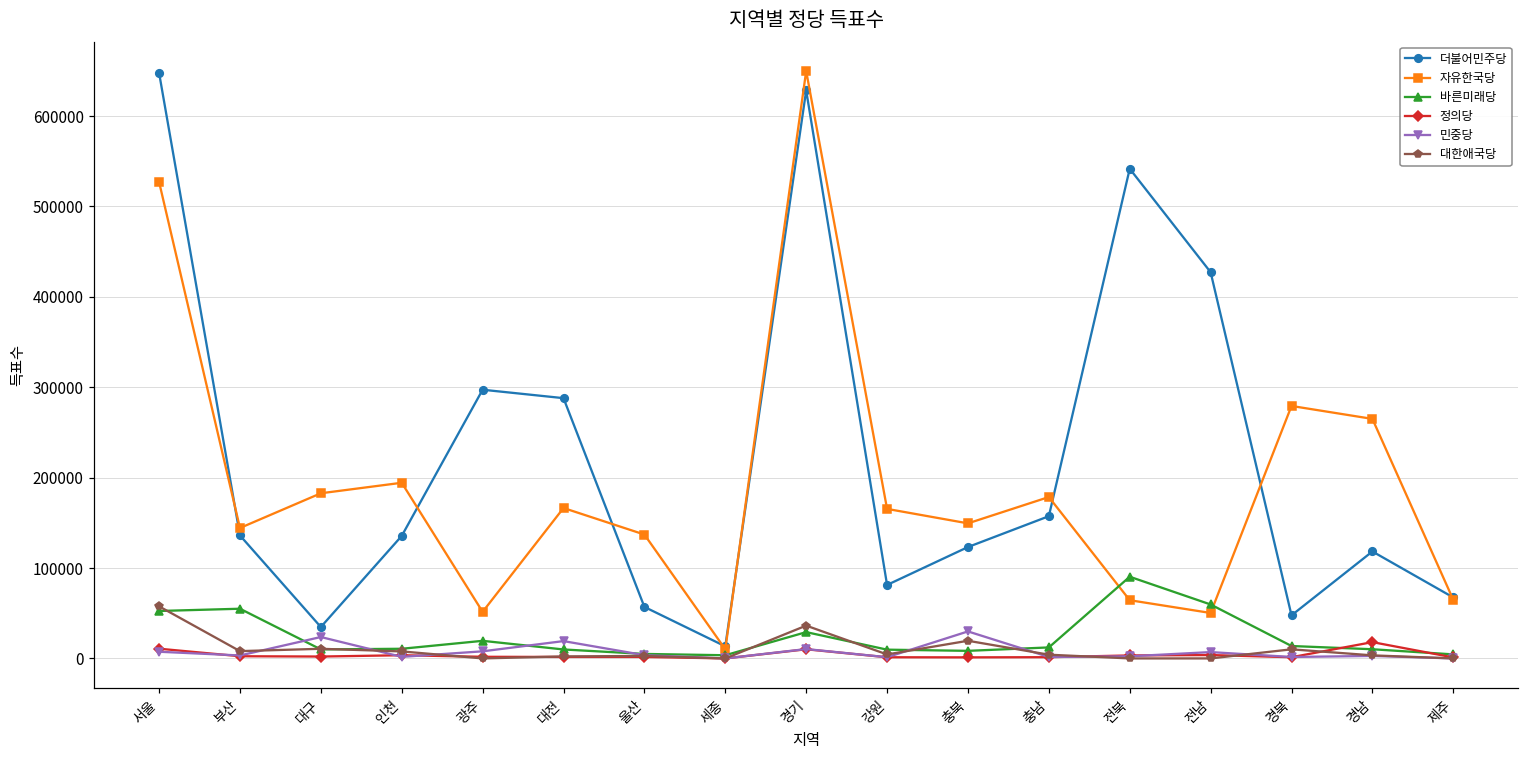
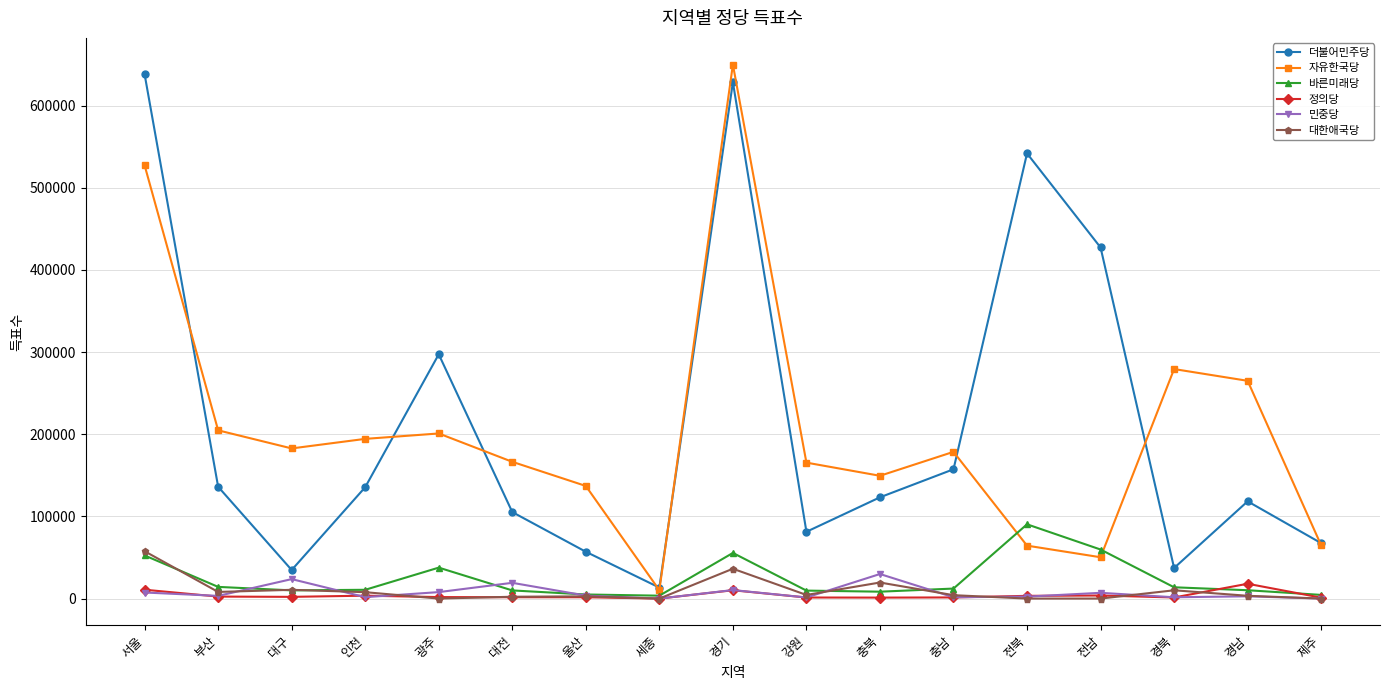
더불어민주당, 서울: 650000 -> 640000
자유한국당, 부산: 140000 -> 200000
바른미래당, 부산: 50000 -> 10000
자유한국당, 광주: 50000 -> 200000
바른미래당, 광주: 20000 -> 40000
더불어민주당, 대전: 290000 -> 110000
바른미래당, 경기: 30000 -> 60000
더불어민주당, 경북: 50000 -> 40000
